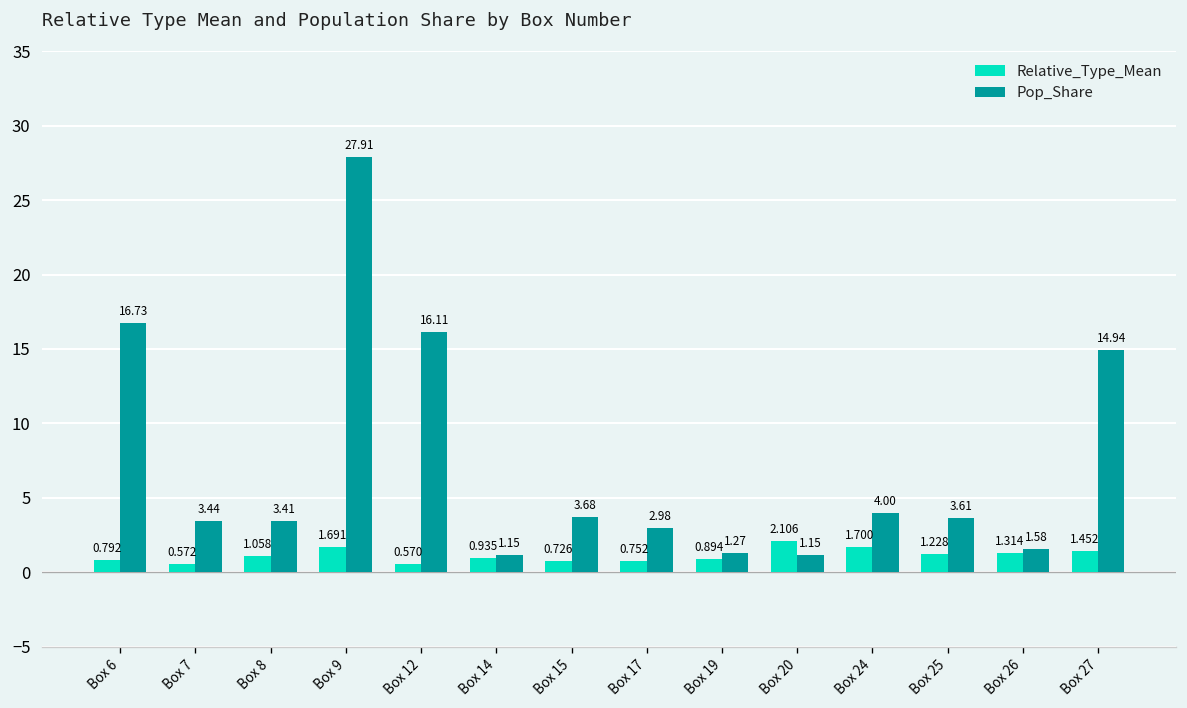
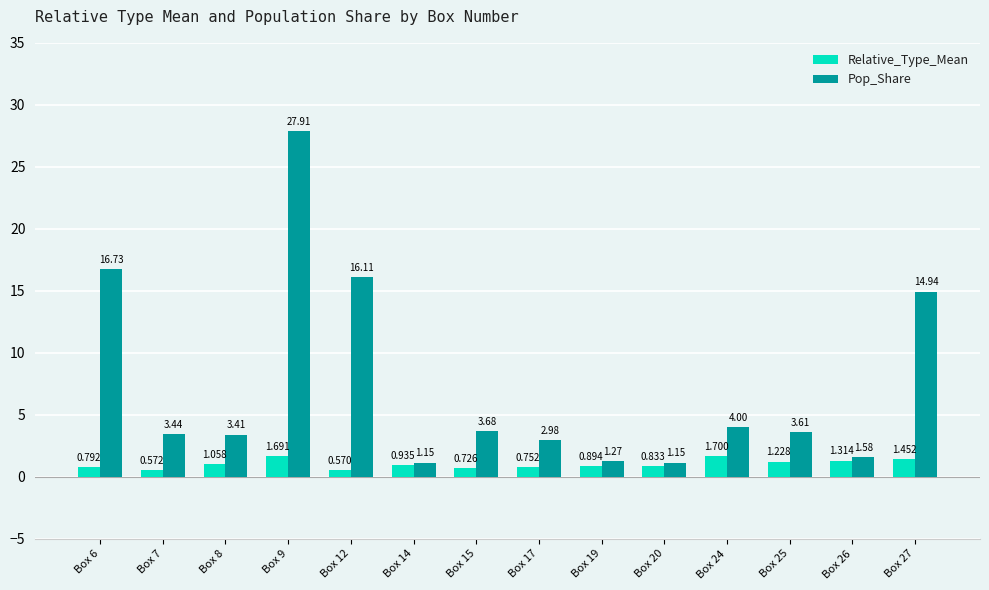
Relative_Type_Mean, Box 20: 2.106 -> 0.833
